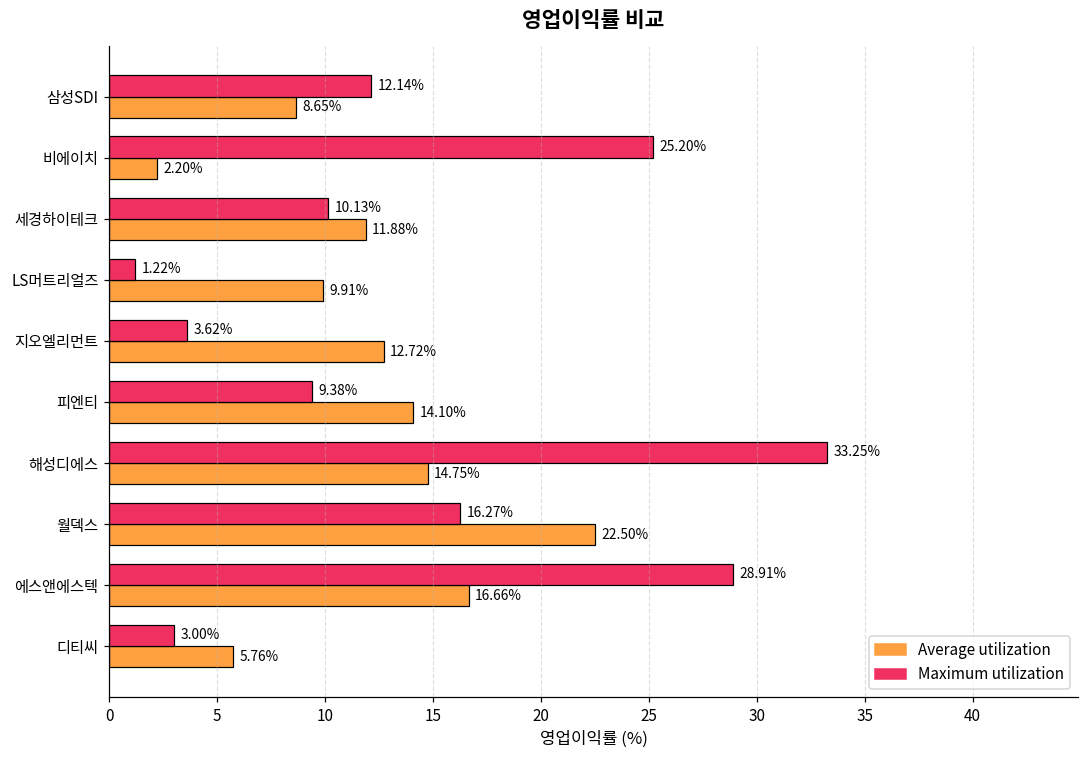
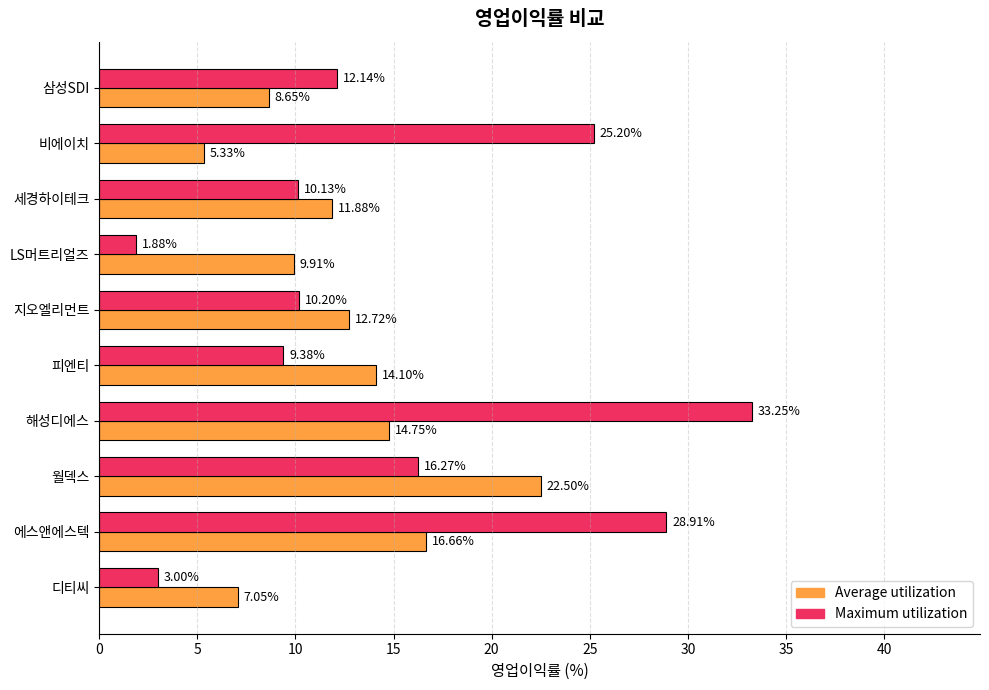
Average utilization, 비에이치: 2.20% -> 5.33%
Maximum utilization, LS머트리얼즈: 1.22% -> 1.88%
Maximum utilization, 지오엘리먼트: 3.62% -> 10.20%
Average utilization, 디티씨: 5.76% -> 7.05%
